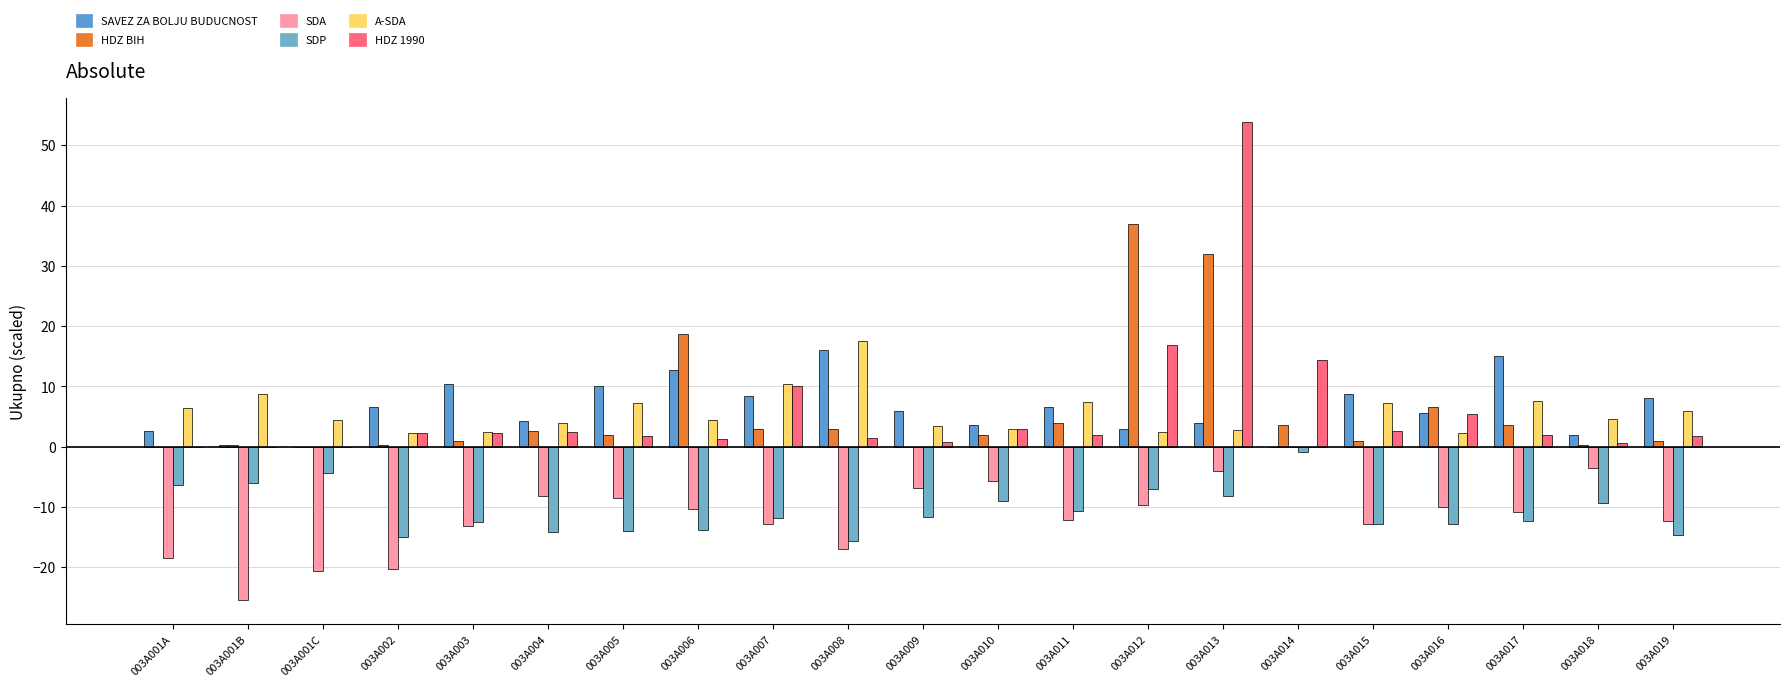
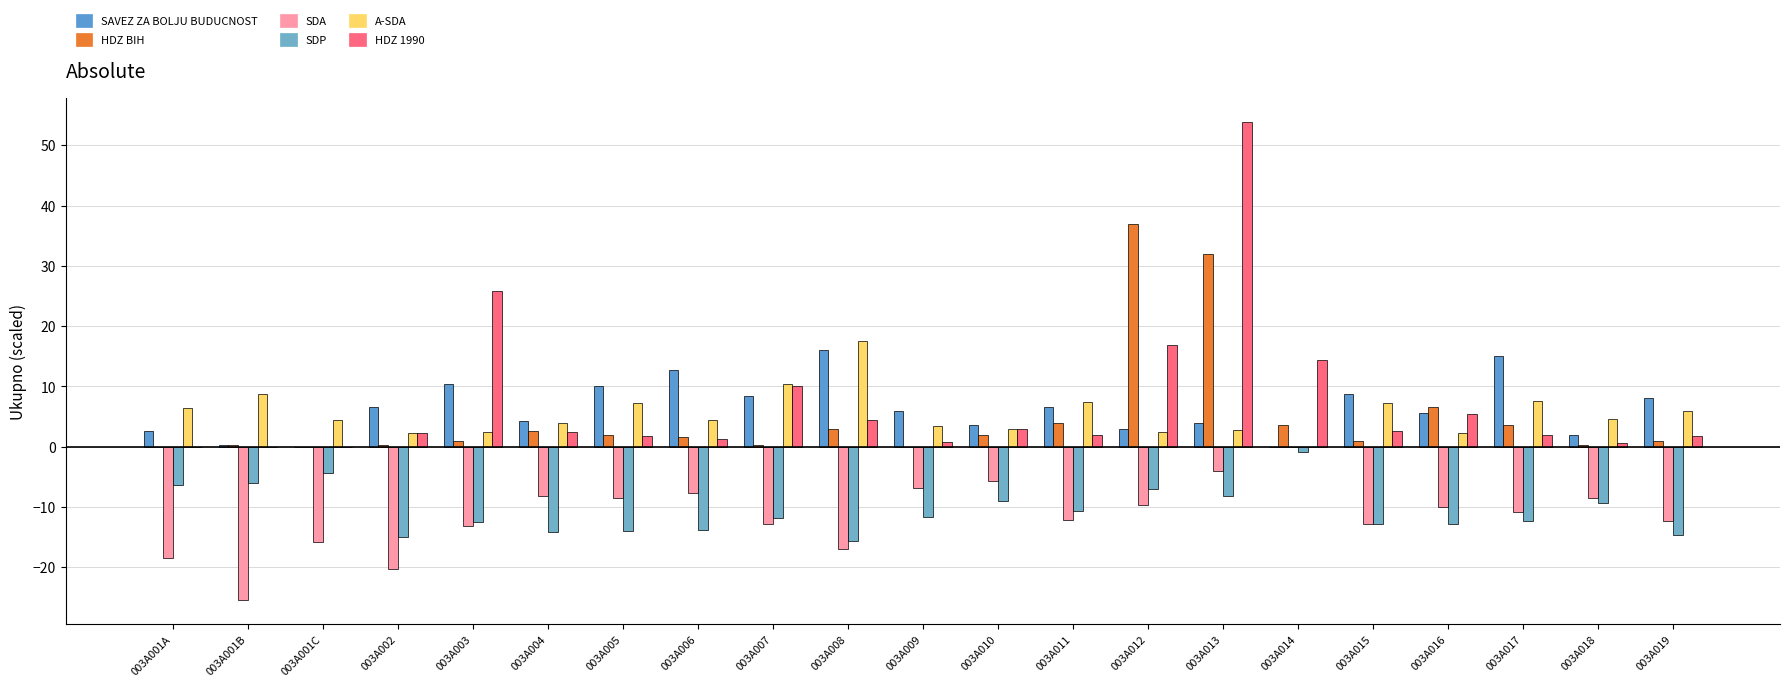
SDA, 003A001C: -21 -> -16
HDZ 1990, 003A003: 2 -> 26
HDZ BIH, 003A006: 19 -> 2
SDA, 003A006: -10 -> -8
HDZ BIH, 003A007: 3 -> 0
HDZ 1990, 003A008: 1 -> 4
SDA, 003A018: -4 -> -9
